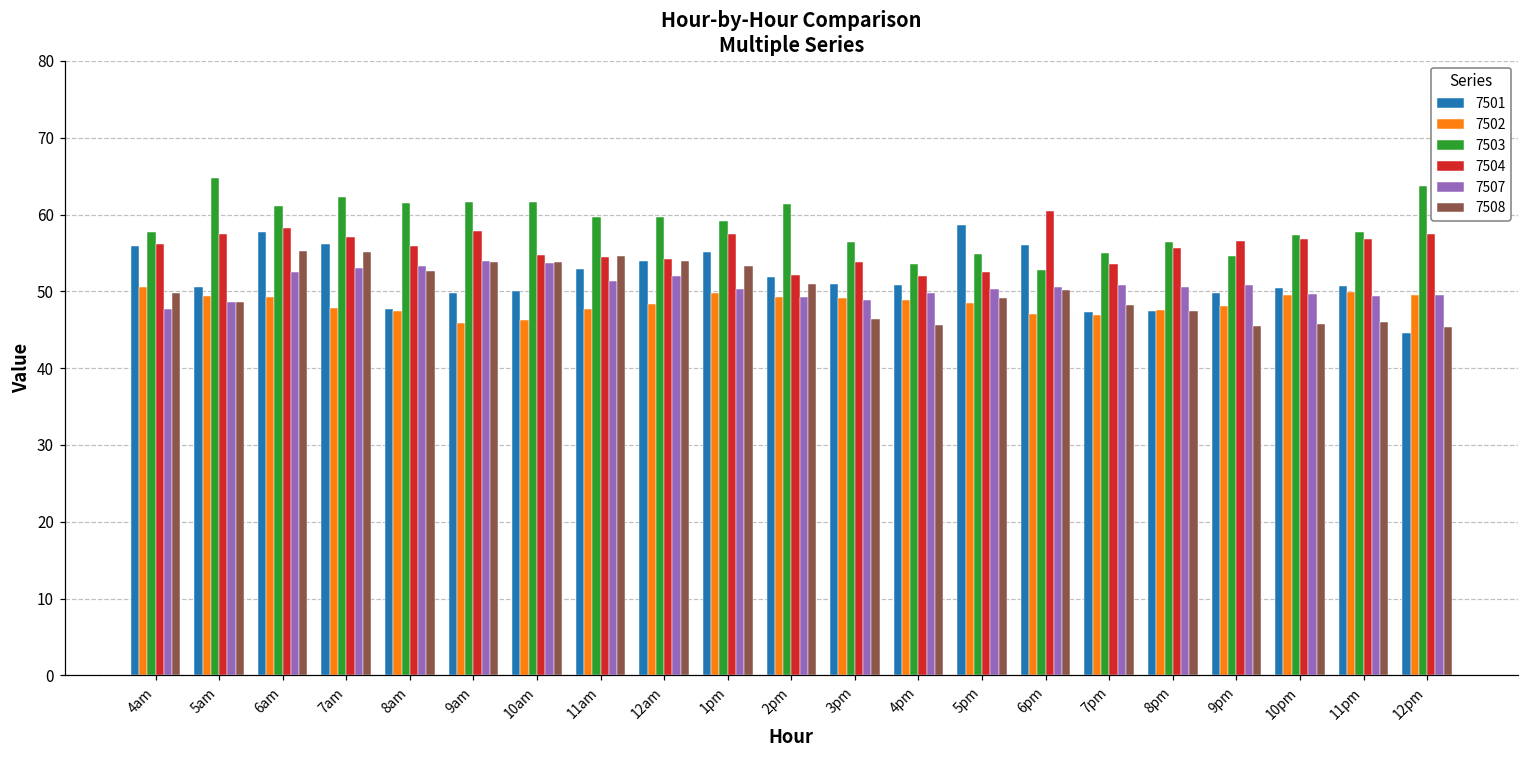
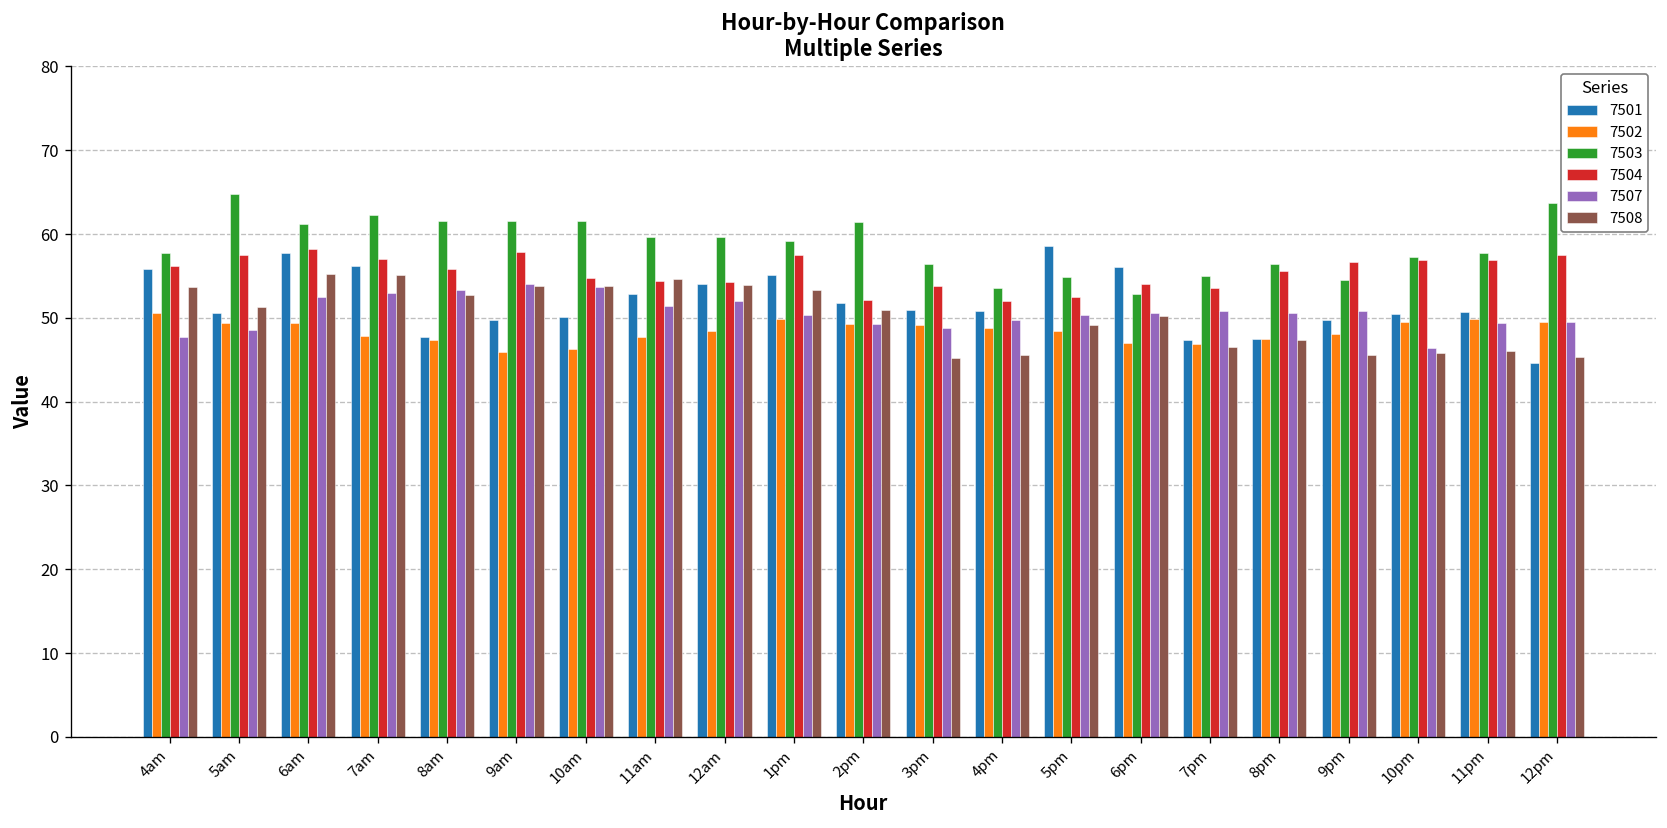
7508, 4am: 50 -> 54
7508, 5am: 49 -> 51
7508, 3pm: 46 -> 45
7504, 6pm: 60 -> 54
7508, 7pm: 48 -> 47
7507, 10pm: 50 -> 46
